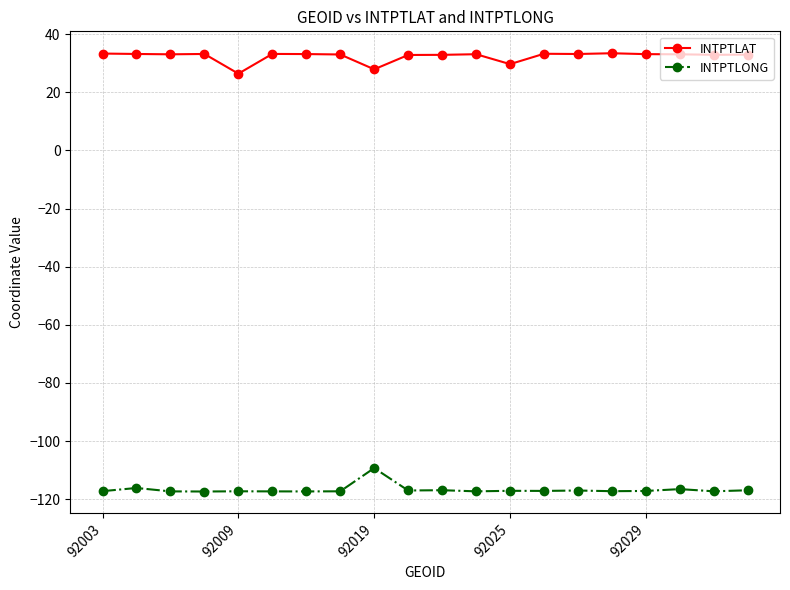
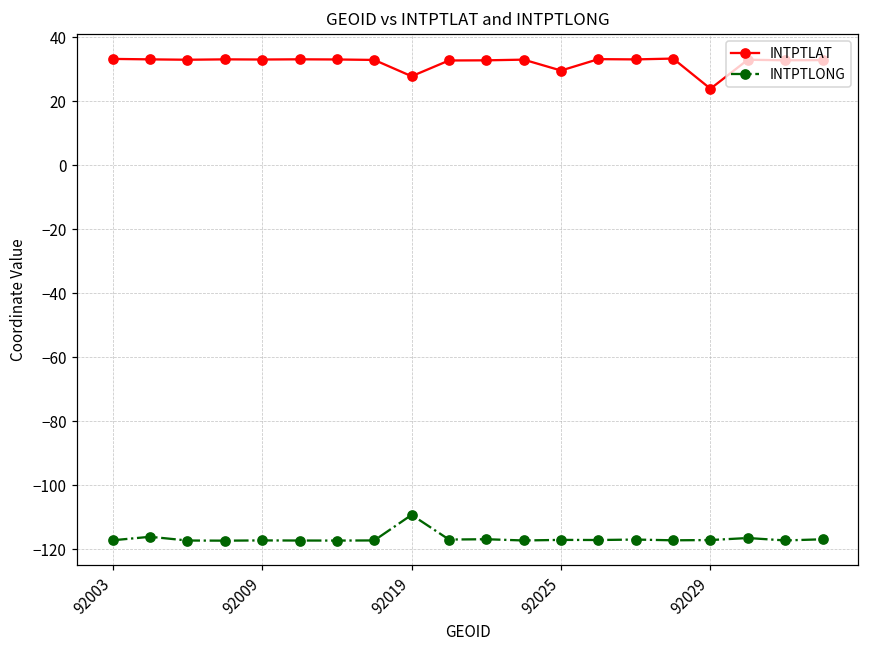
INTPTLAT, 92009: 26 -> 33
INTPTLAT, 92029: 33 -> 24
